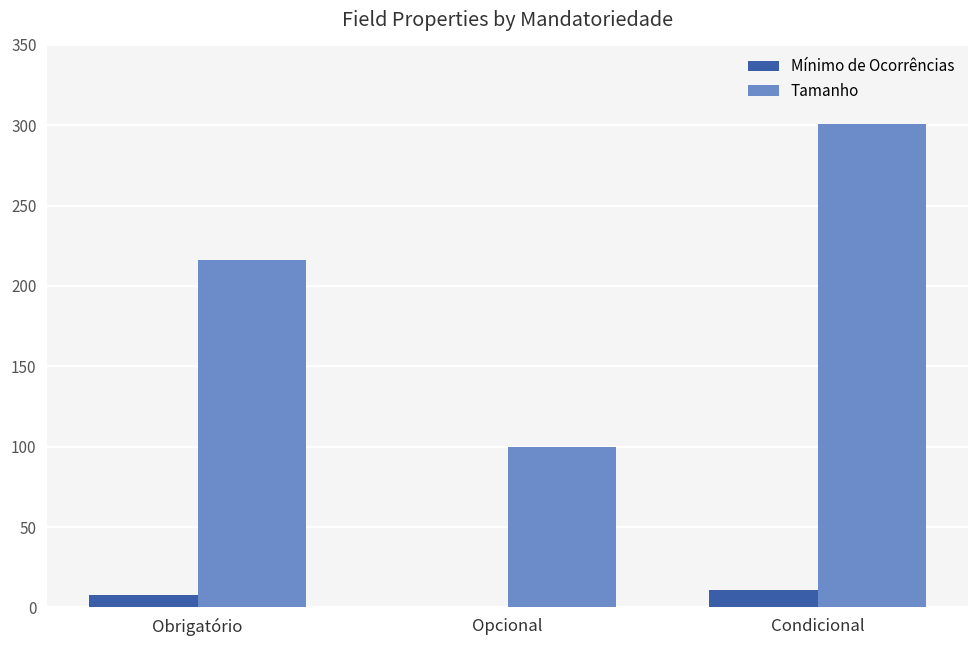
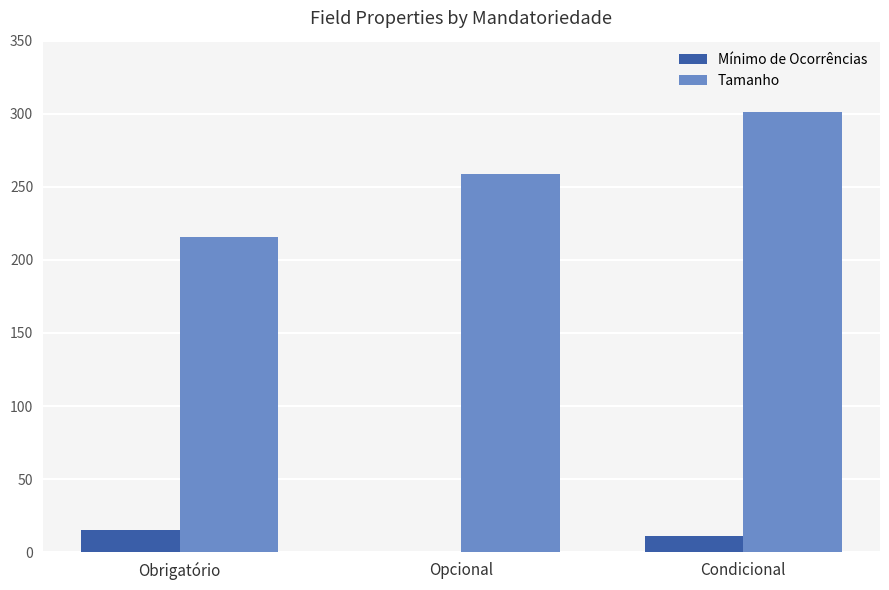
Mínimo de Ocorrências, Obrigatório: 8 -> 15
Tamanho, Opcional: 100 -> 259
